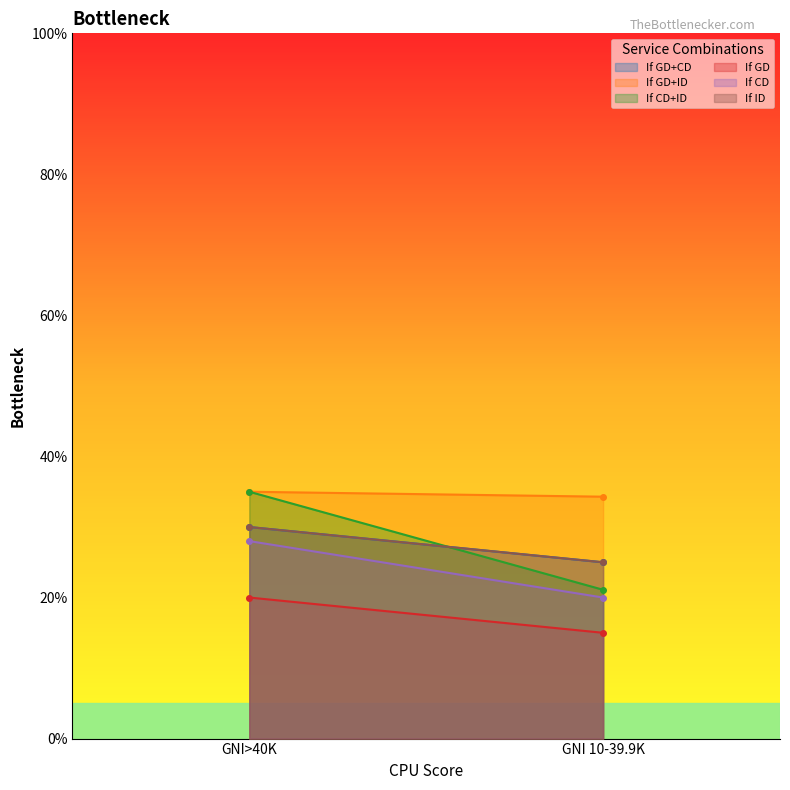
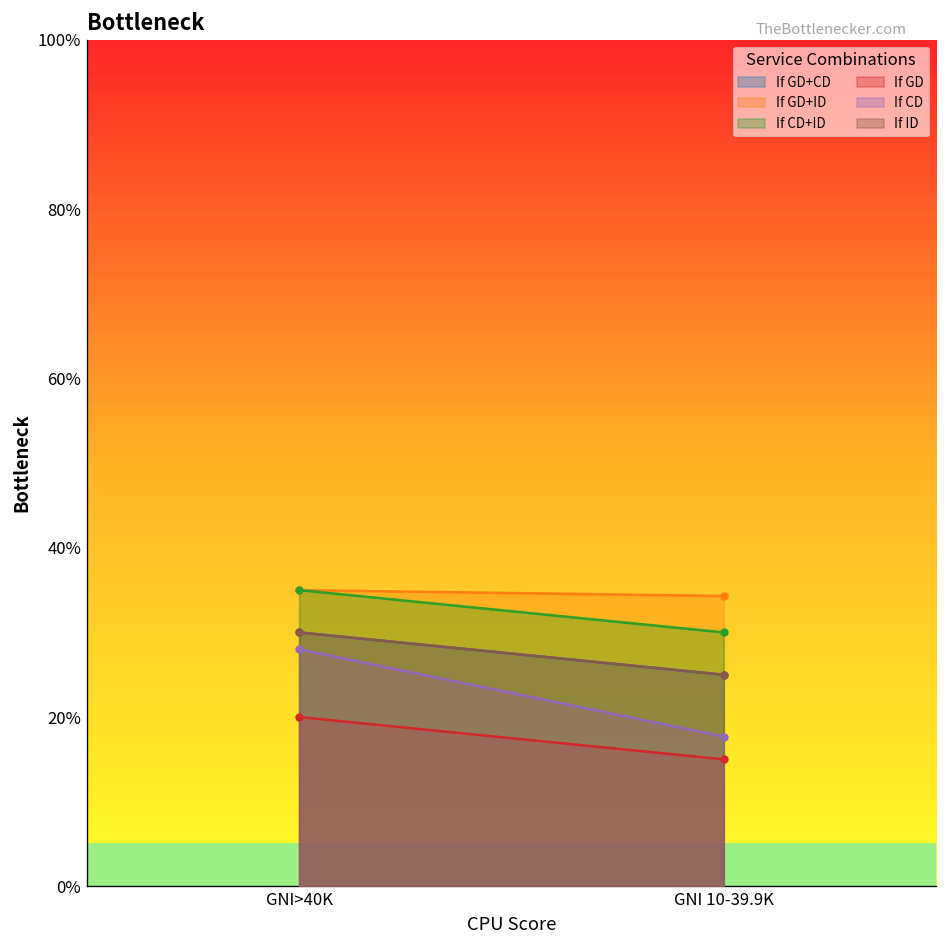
If CD+ID, GNI 10-39.9K: 21% -> 30%
If CD, GNI 10-39.9K: 20% -> 18%
